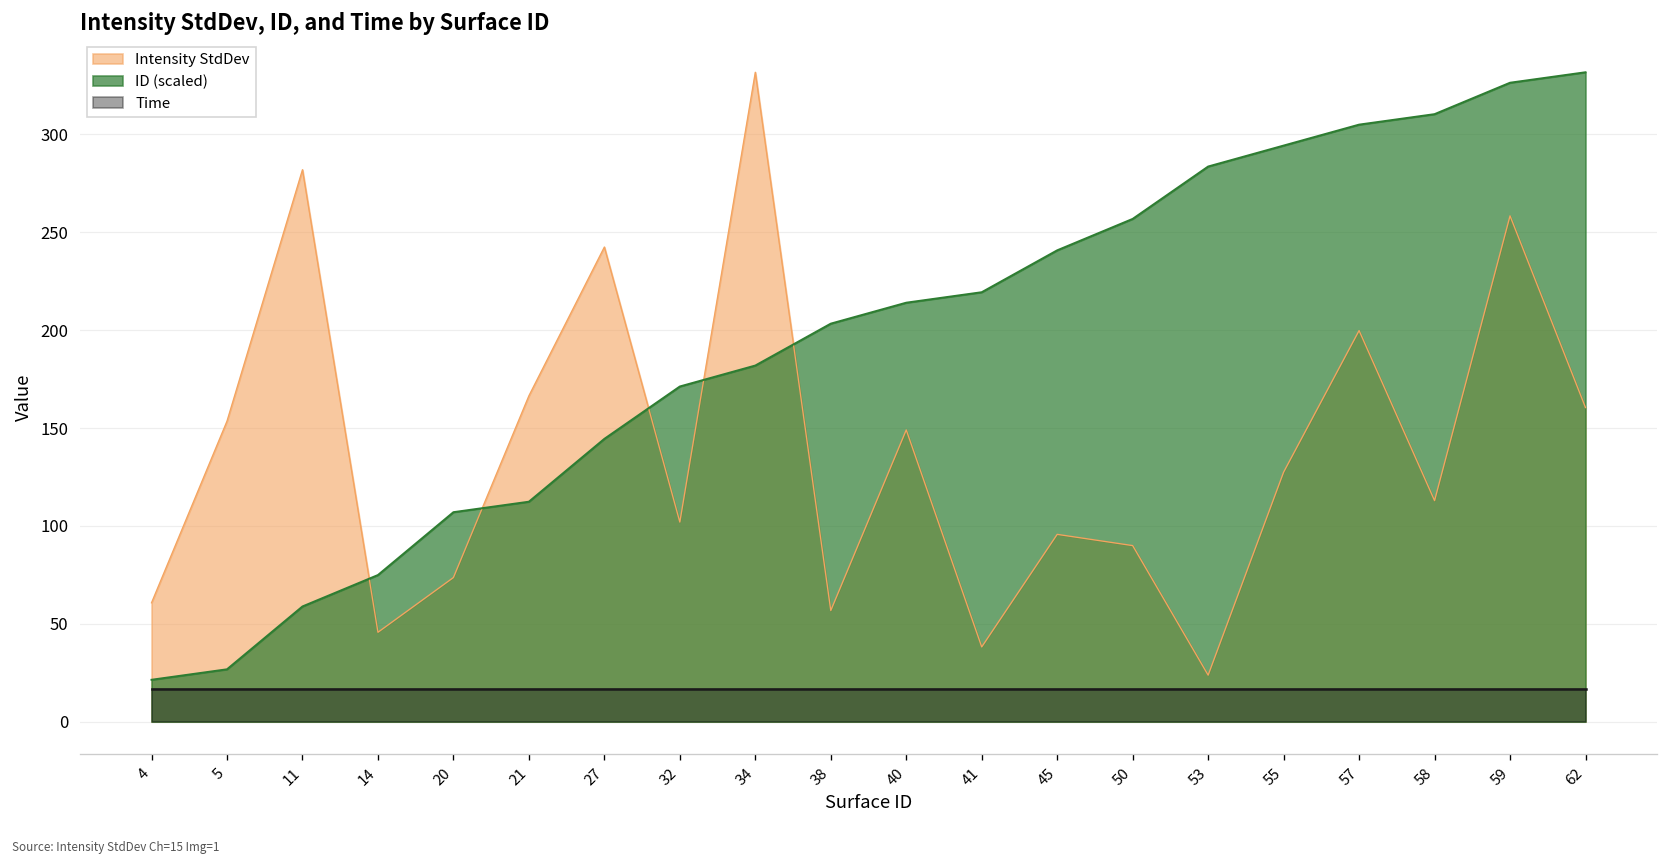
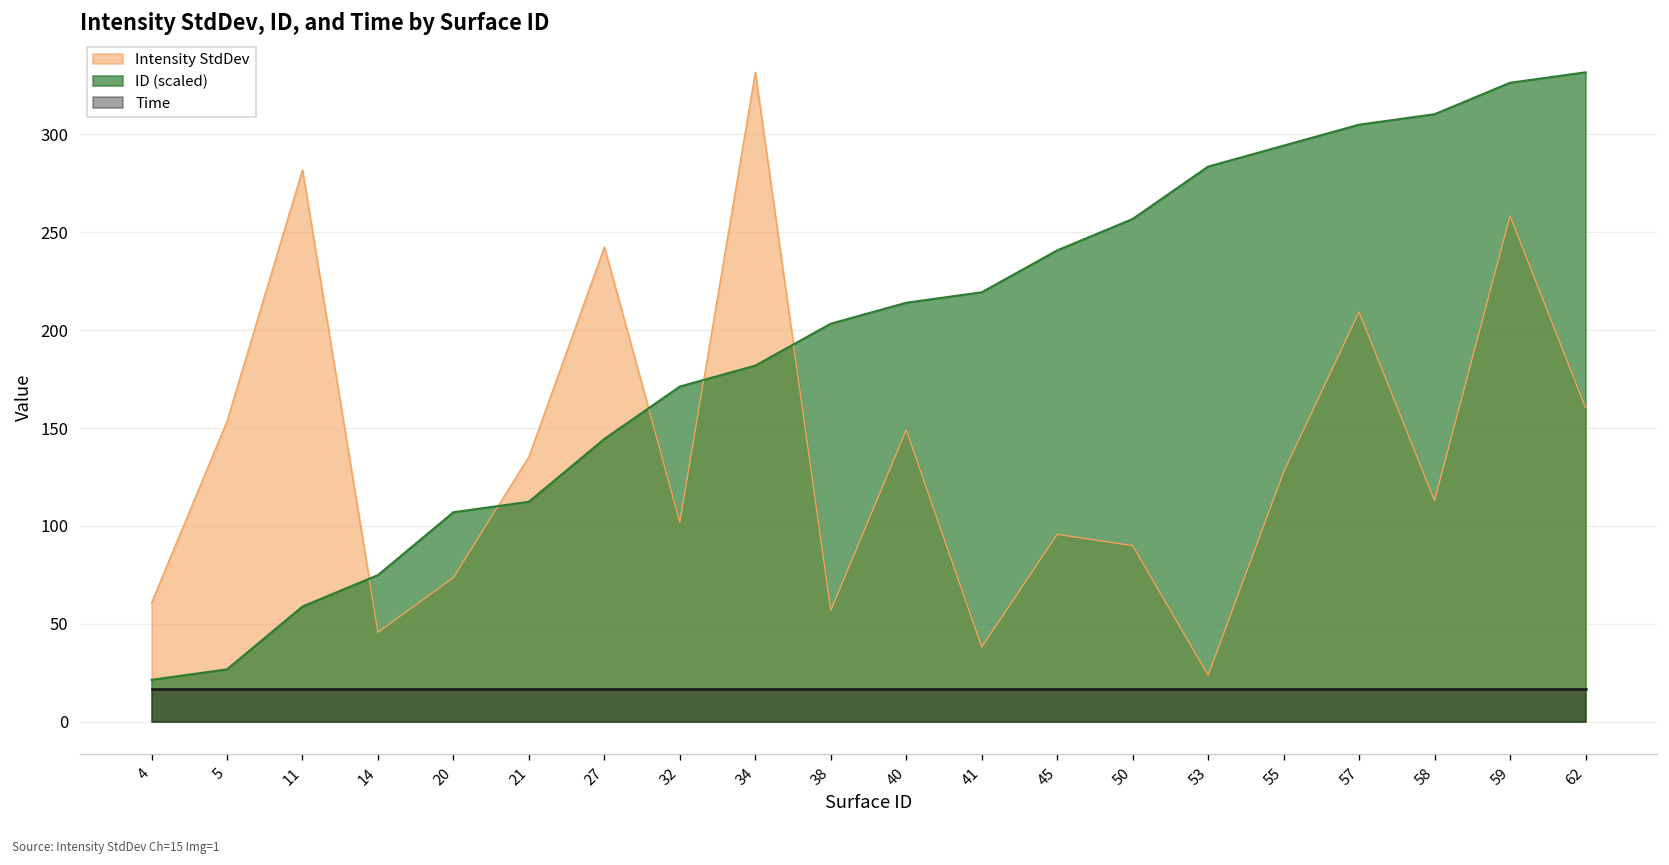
Intensity StdDev, 21: 166 -> 135
Intensity StdDev, 57: 200 -> 209
